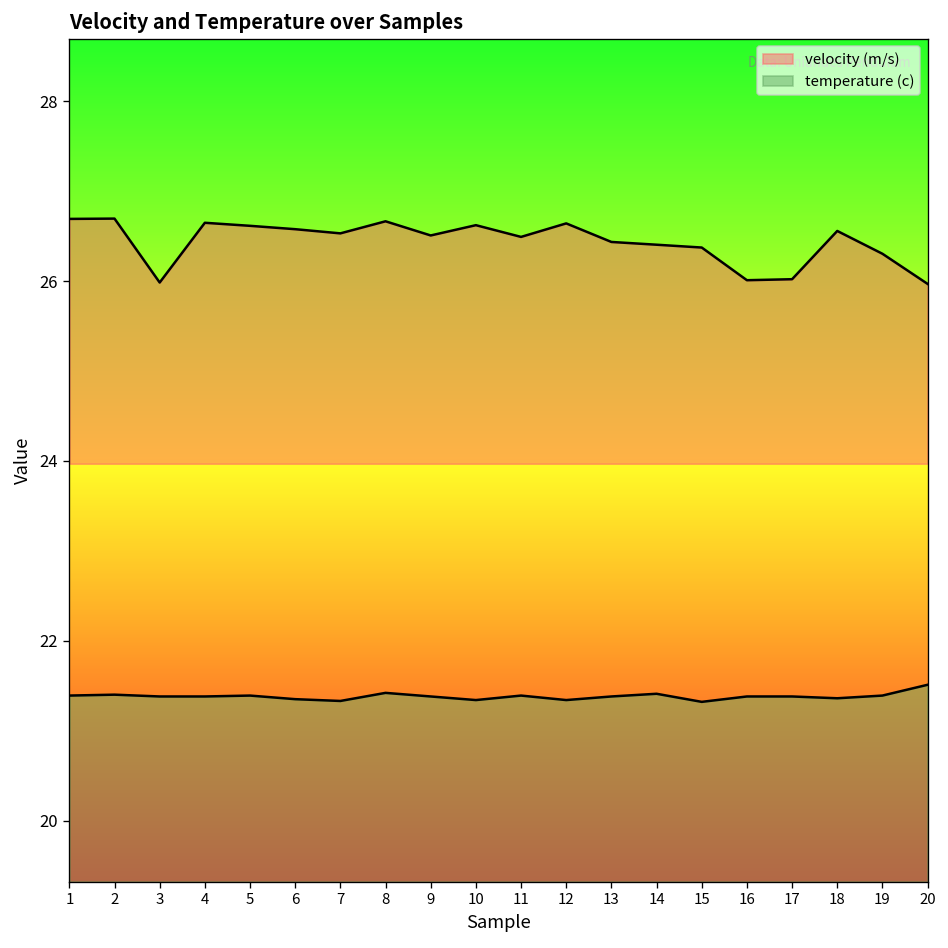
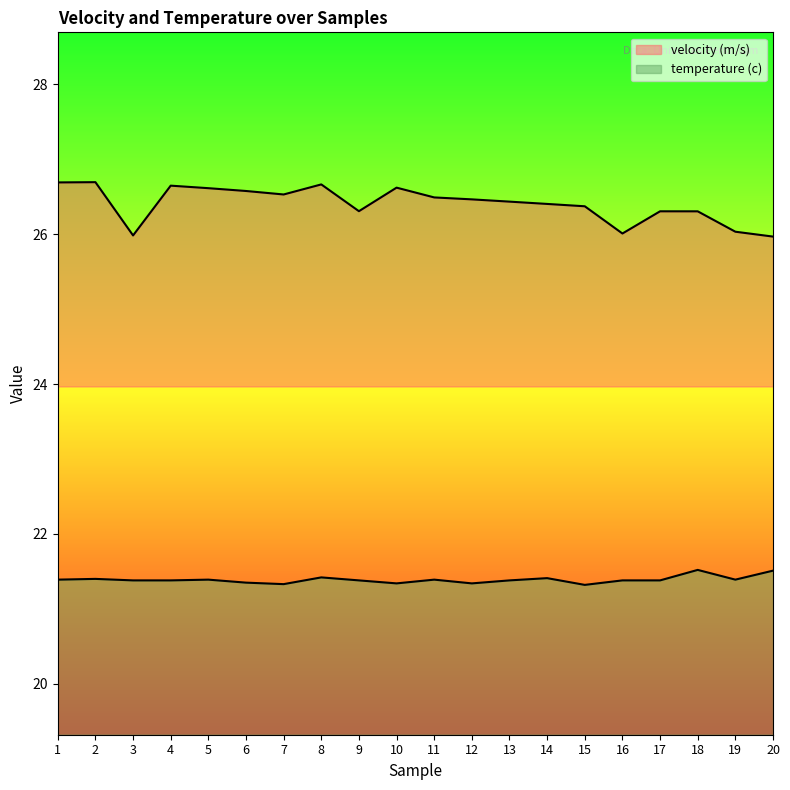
velocity (m/s), 9: 26.5 -> 26.3
velocity (m/s), 12: 26.6 -> 26.5
velocity (m/s), 17: 26.0 -> 26.3
velocity (m/s), 18: 26.6 -> 26.3
temperature (c), 18: 21.4 -> 21.5
velocity (m/s), 19: 26.3 -> 26.0
